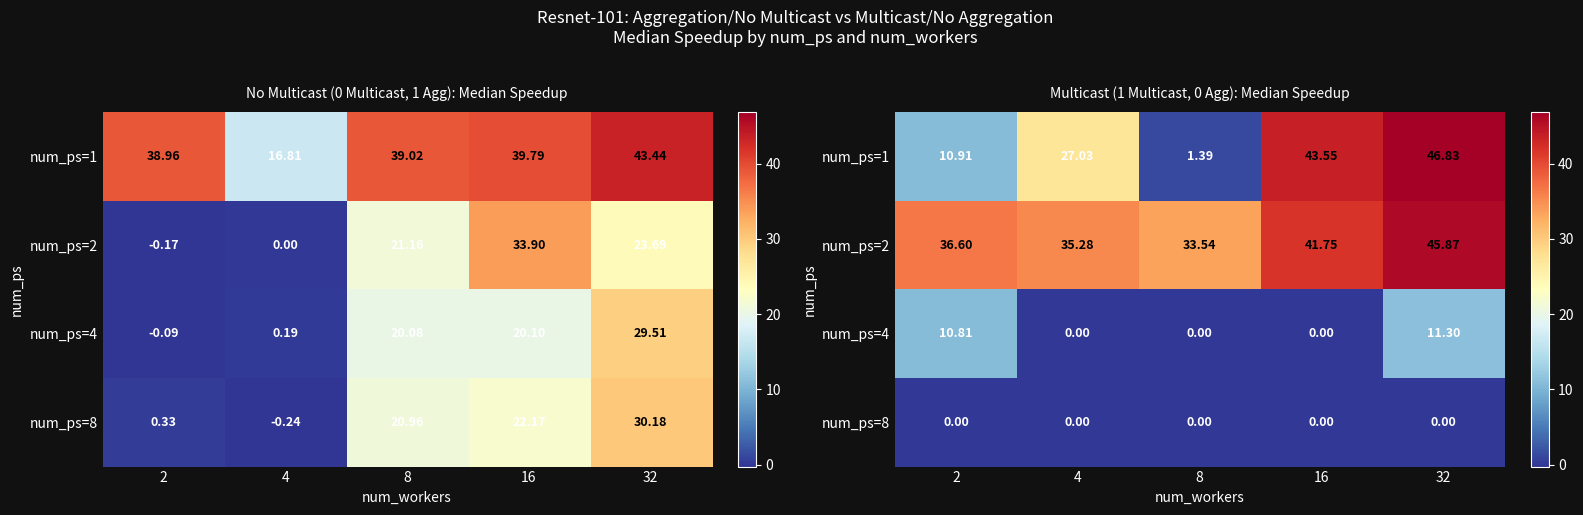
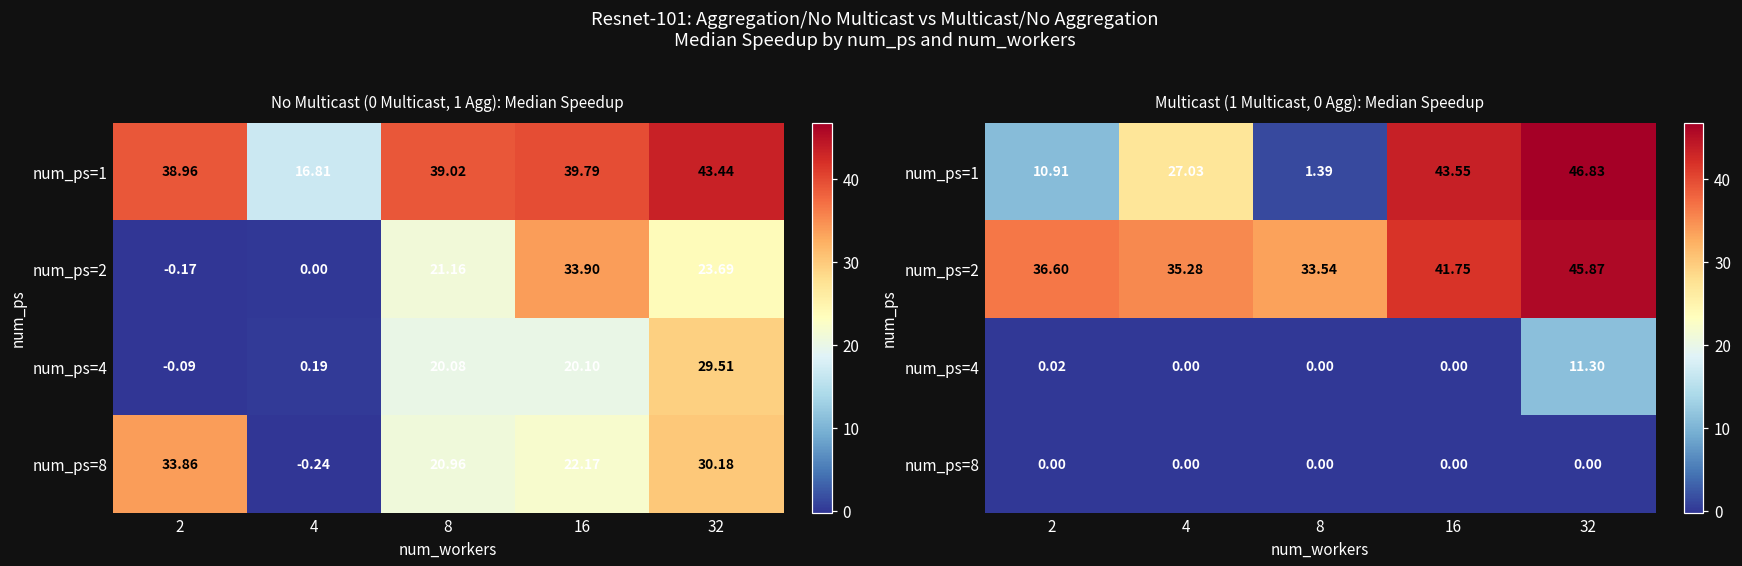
No Multicast (0 Multicast, 1 Agg): Median Speedup, num_ps=8, 2: 0.33 -> 33.86
Multicast (1 Multicast, 0 Agg): Median Speedup, num_ps=4, 2: 10.81 -> 0.02
